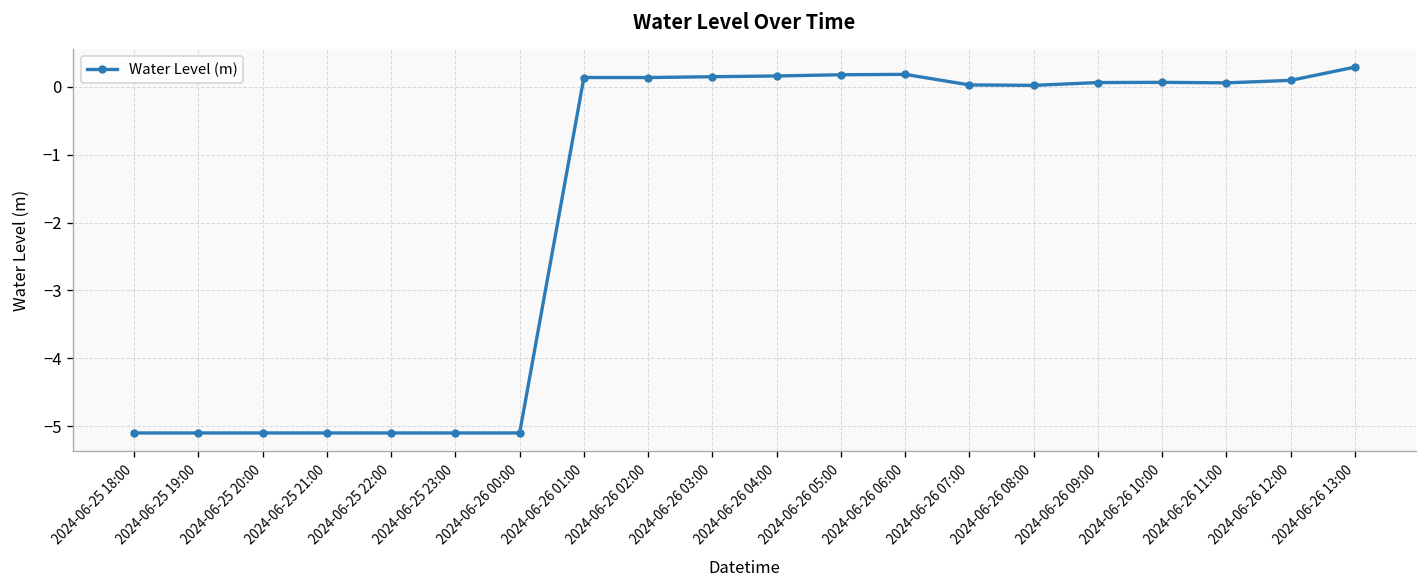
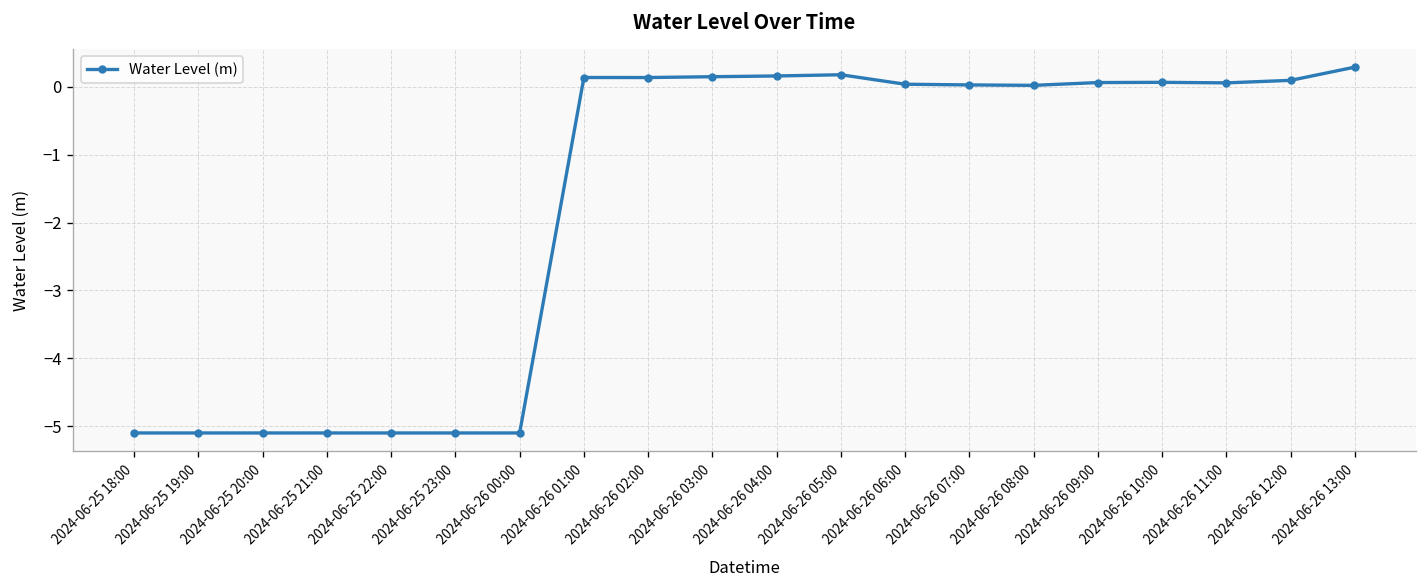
2024-06-26 06:00: 0.2 -> 0.0
